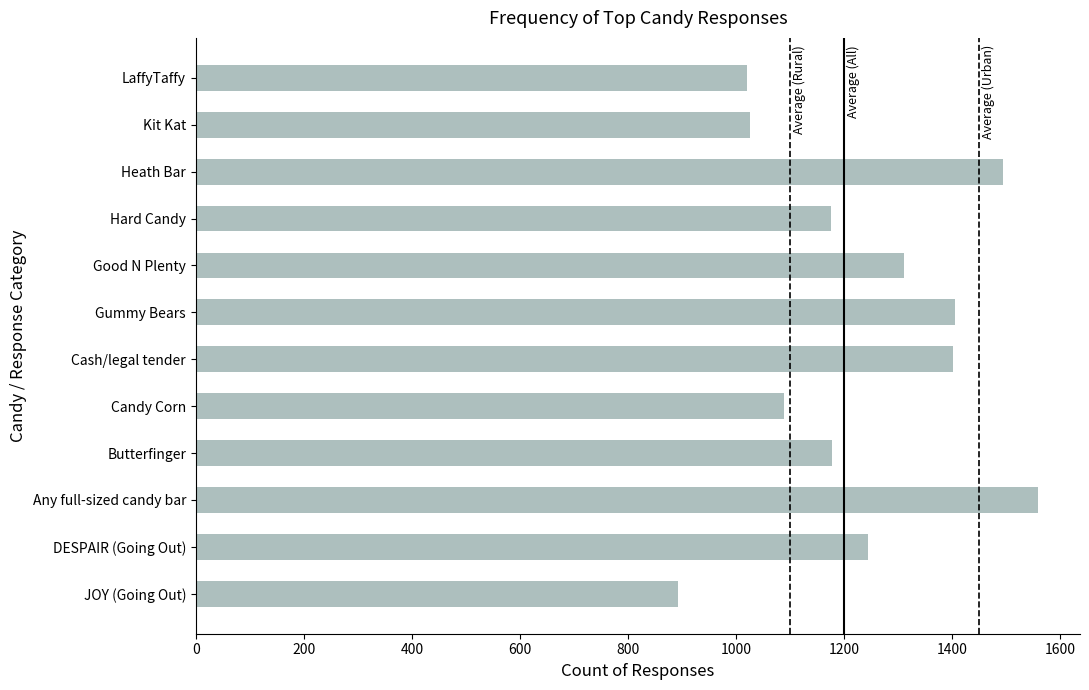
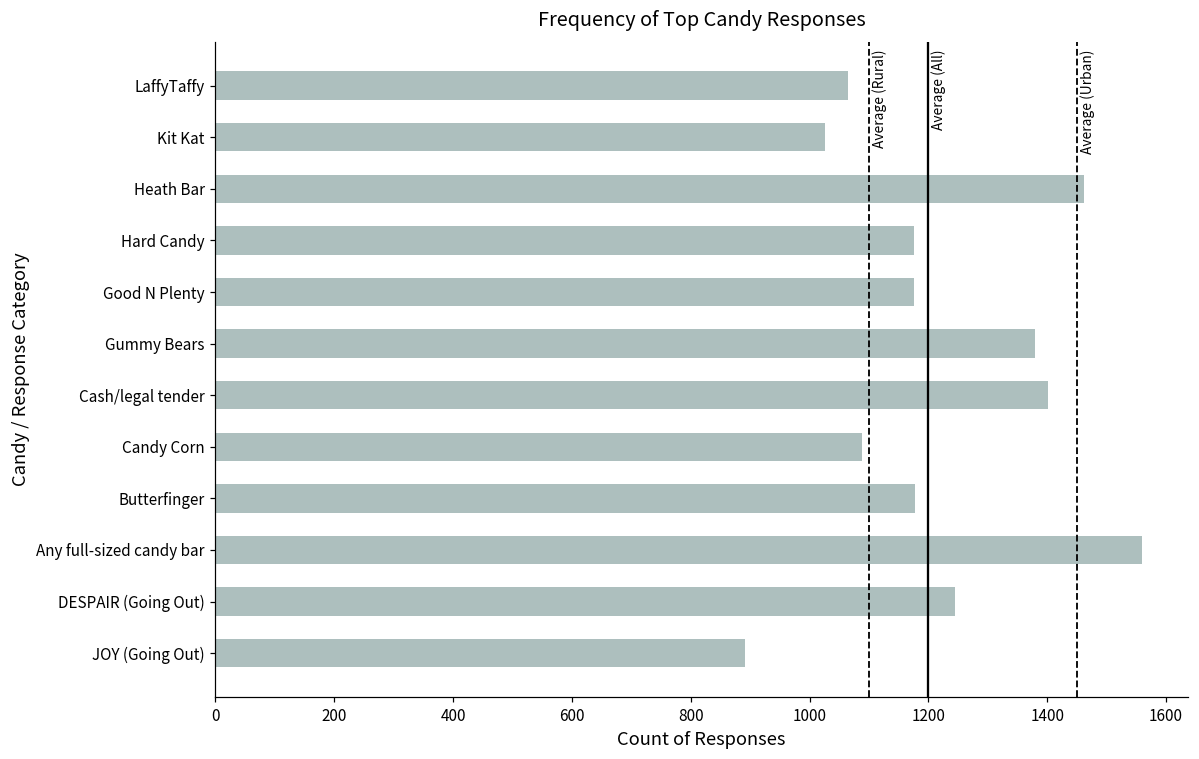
LaffyTaffy: 1020 -> 1070
Heath Bar: 1490 -> 1460
Good N Plenty: 1310 -> 1180
Gummy Bears: 1410 -> 1380
